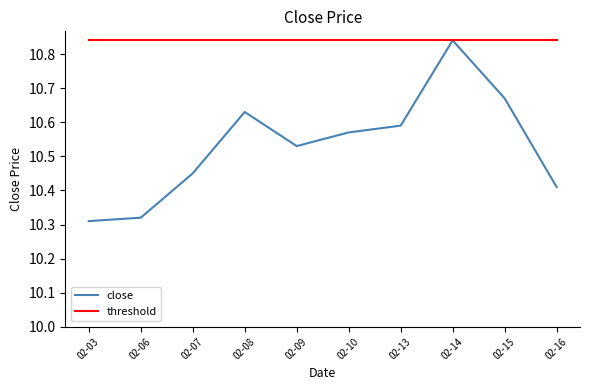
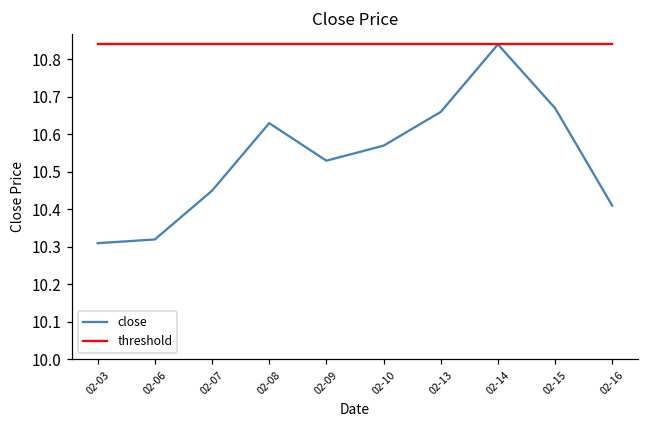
close, 02-13: 10.59 -> 10.66
